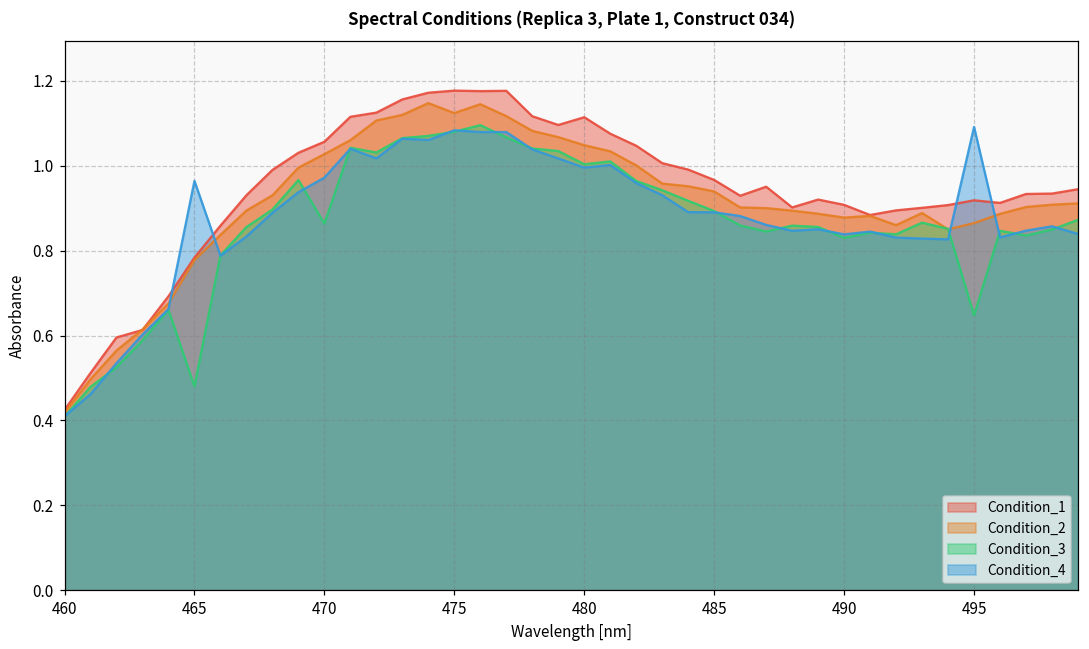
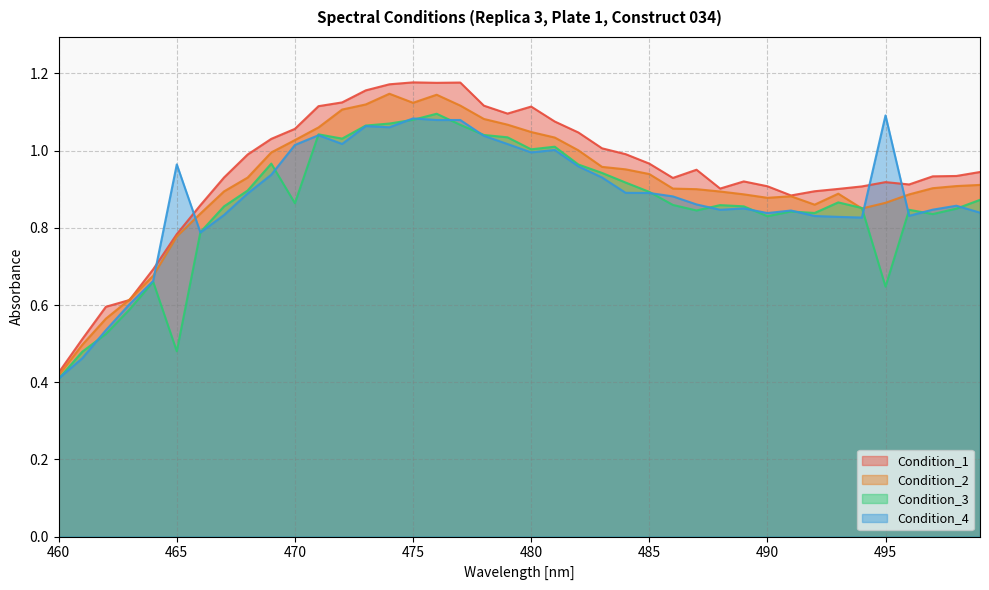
Condition_4, 470: 0.97 -> 1.01
